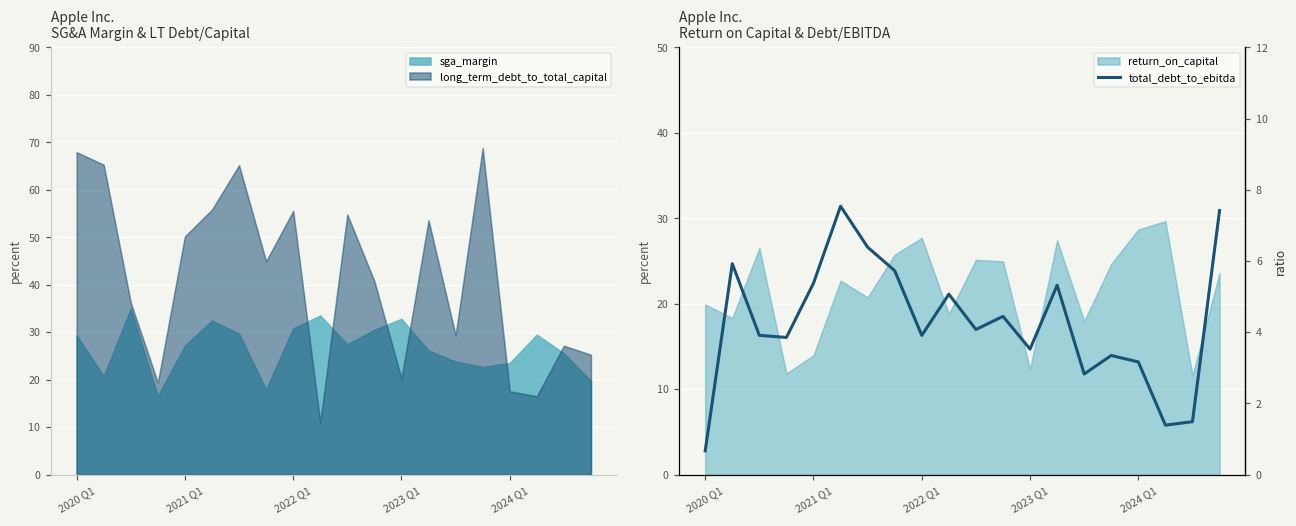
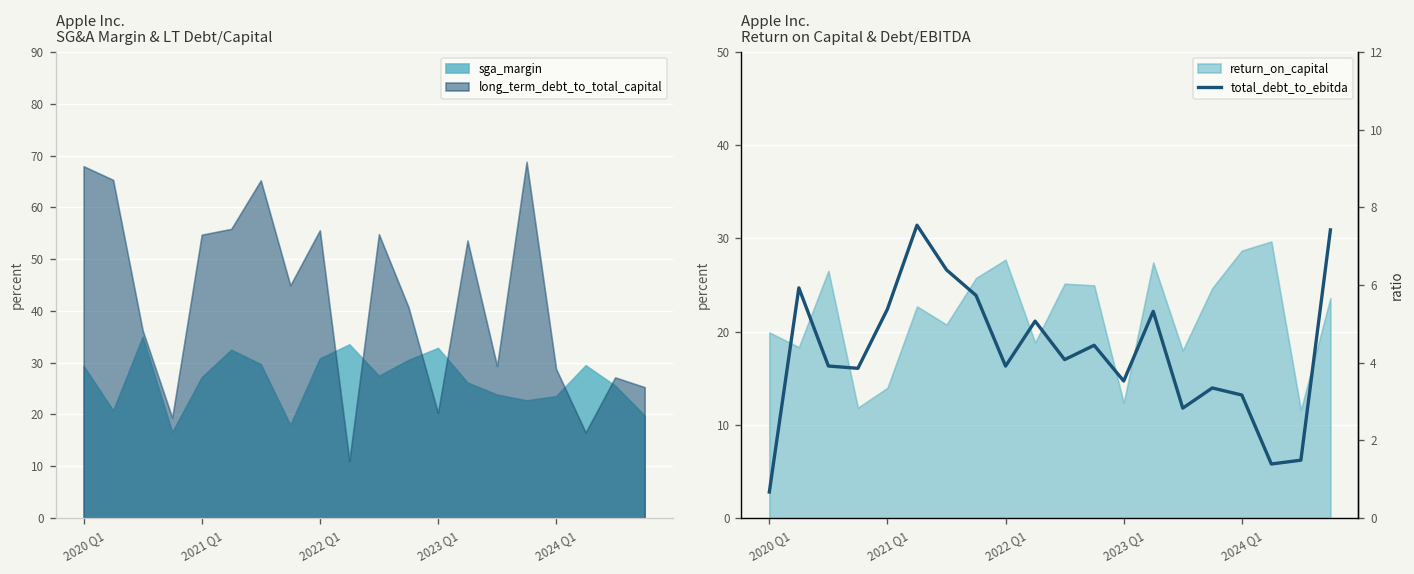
Apple Inc. SG&A Margin & LT Debt/Capital, long_term_debt_to_total_capital, 2021 Q1: 50 -> 55
Apple Inc. SG&A Margin & LT Debt/Capital, long_term_debt_to_total_capital, 2024 Q1: 18 -> 29
